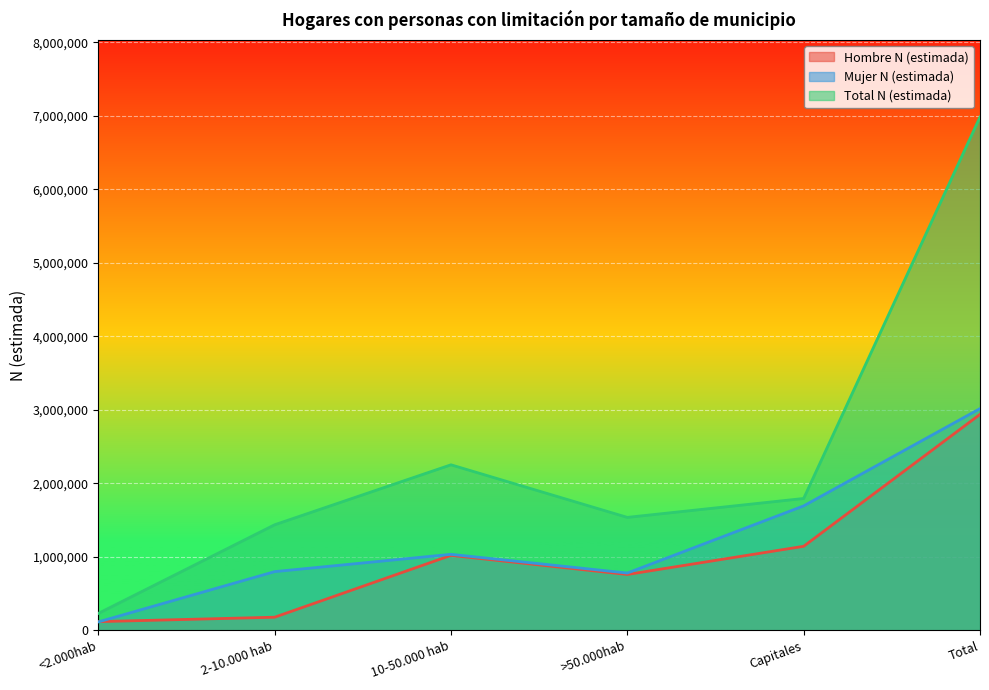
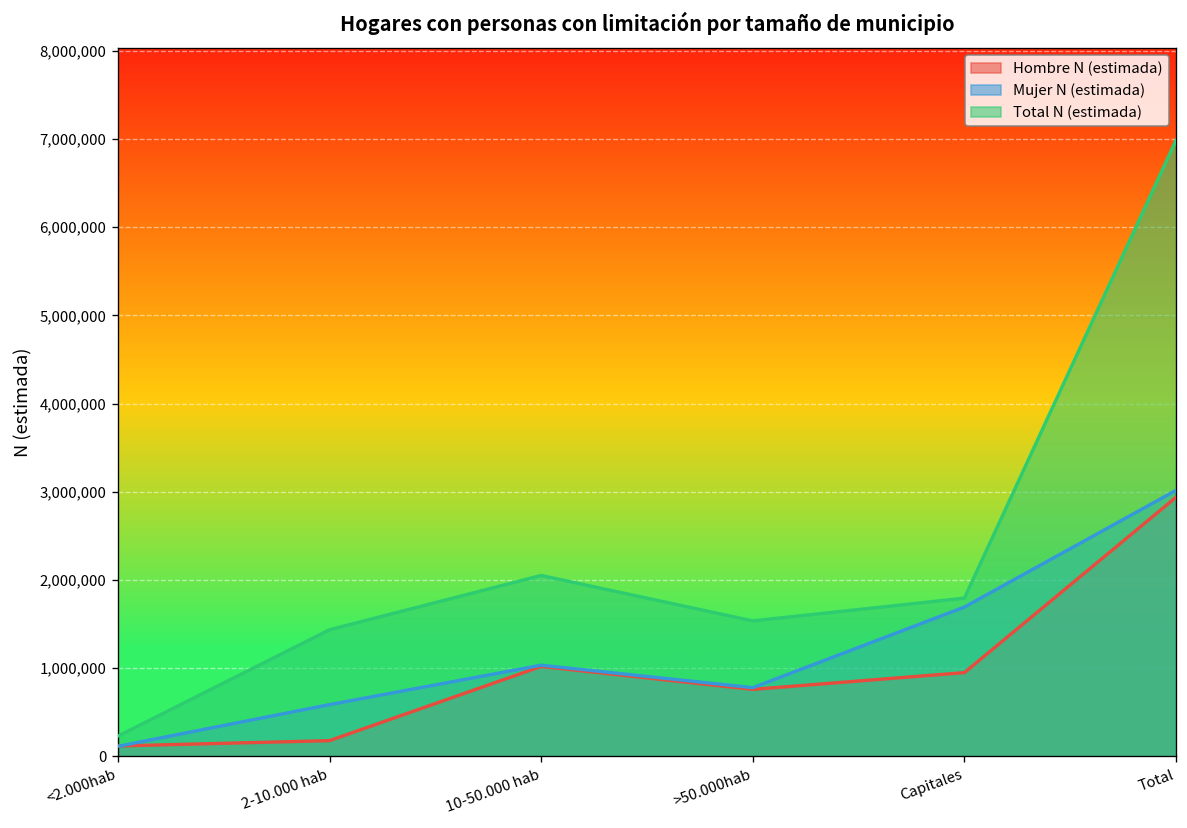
Mujer N (estimada), 2-10.000 hab: 800,000 -> 600,000
Total N (estimada), 10-50.000 hab: 2,300,000 -> 2,100,000
Hombre N (estimada), Capitales: 1,100,000 -> 900,000
